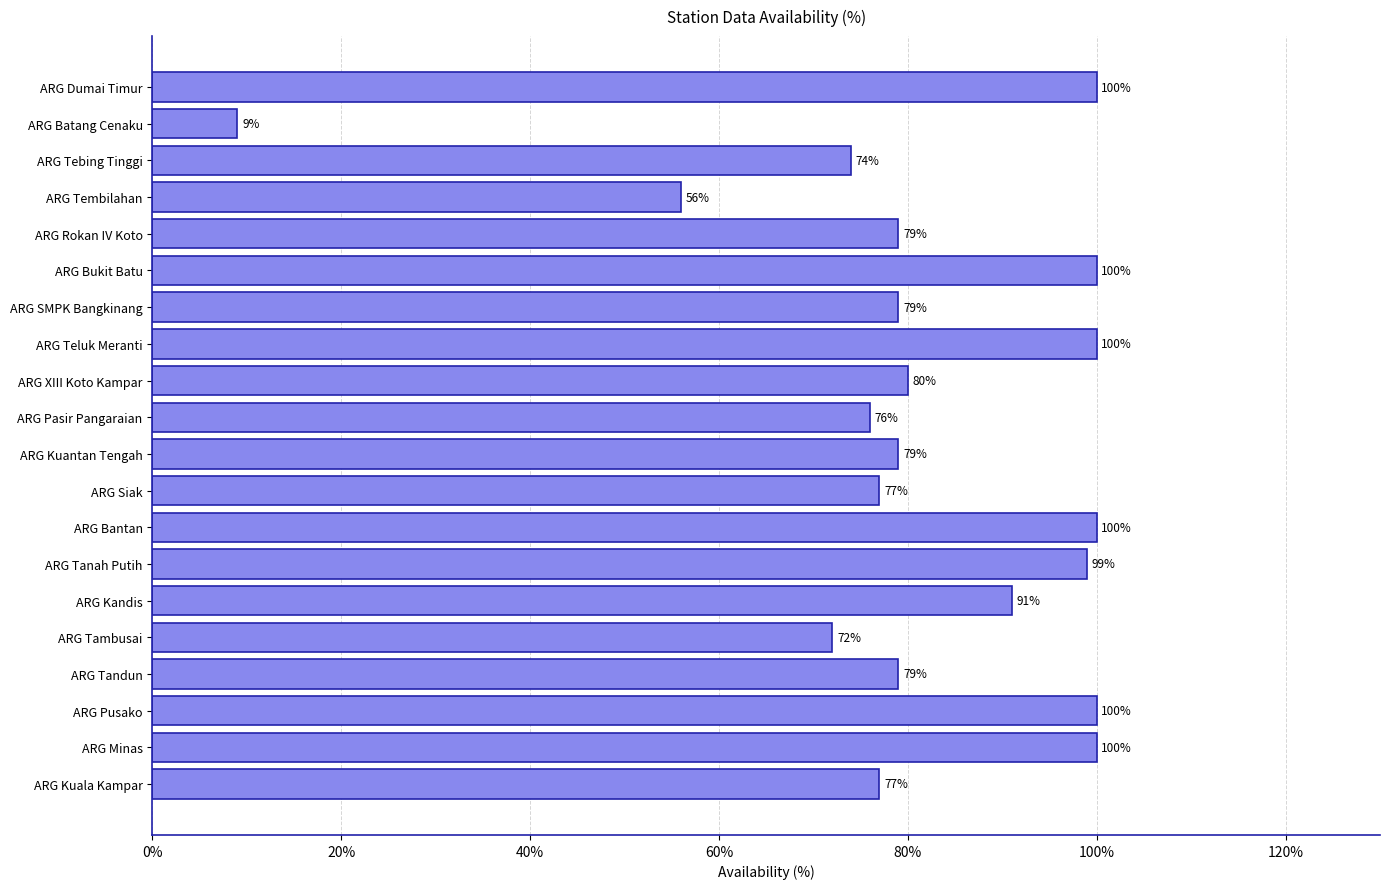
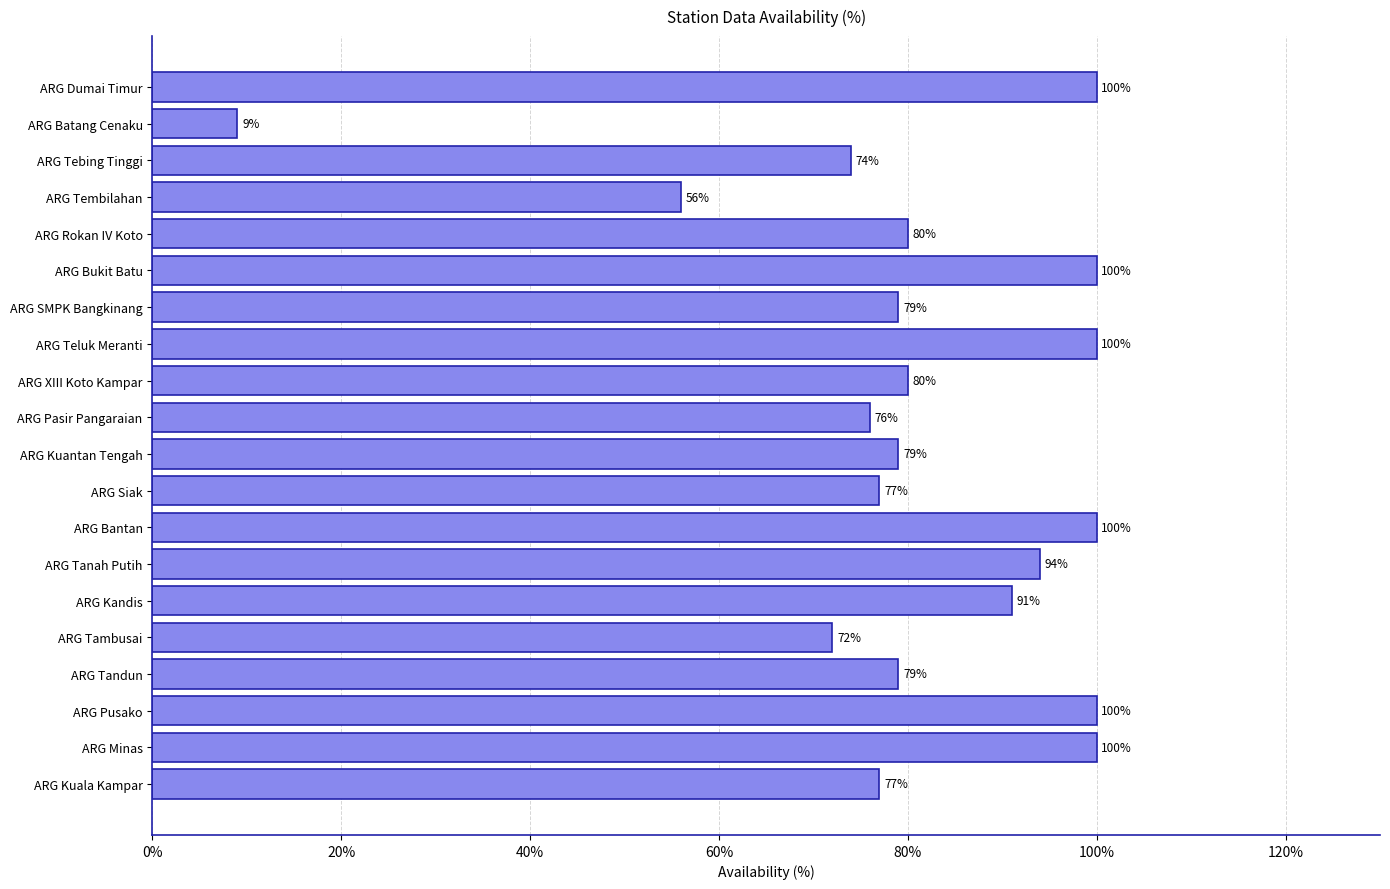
ARG Rokan IV Koto: 79% -> 80%
ARG Tanah Putih: 99% -> 94%
